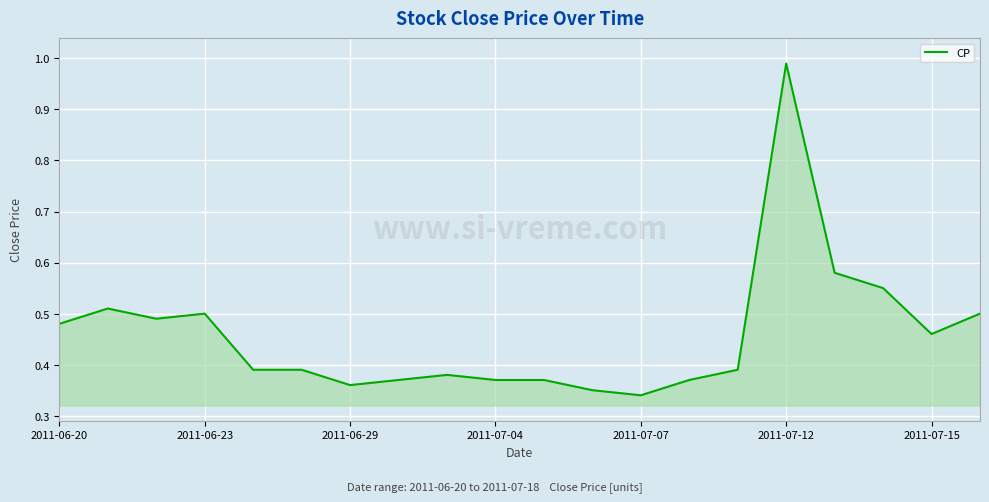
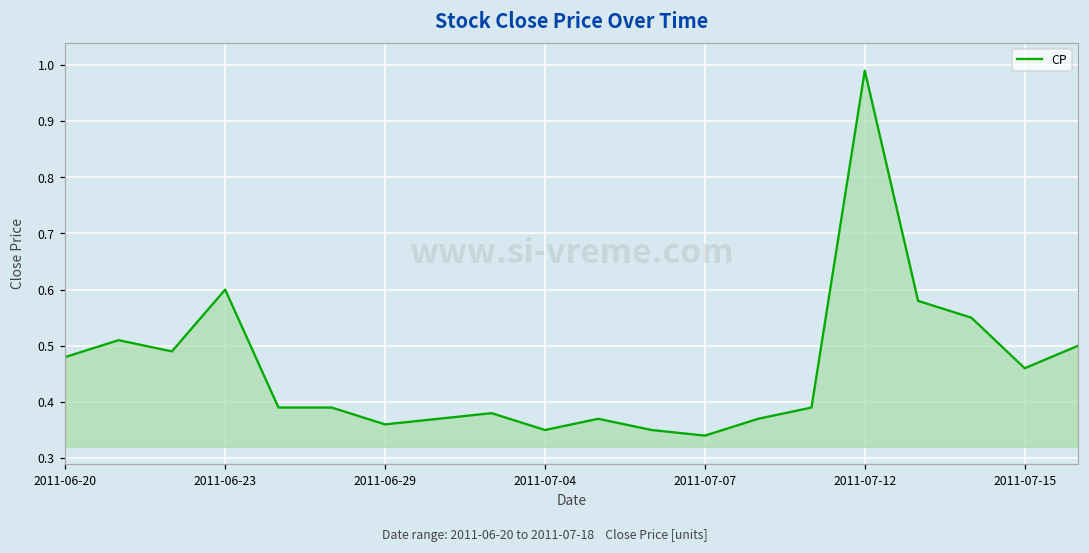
2011-06-23: 0.5 -> 0.6
2011-07-04: 0.37 -> 0.35
